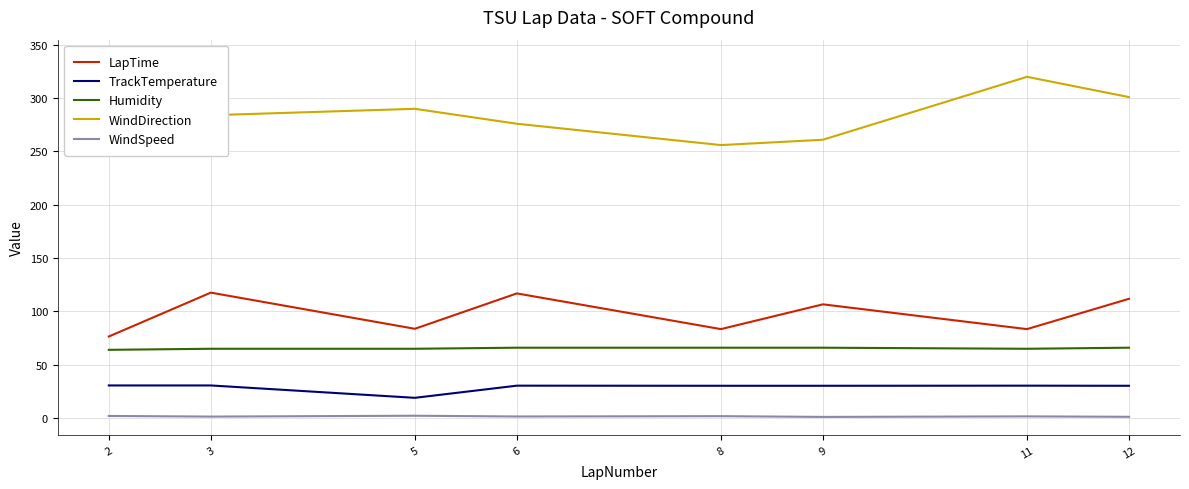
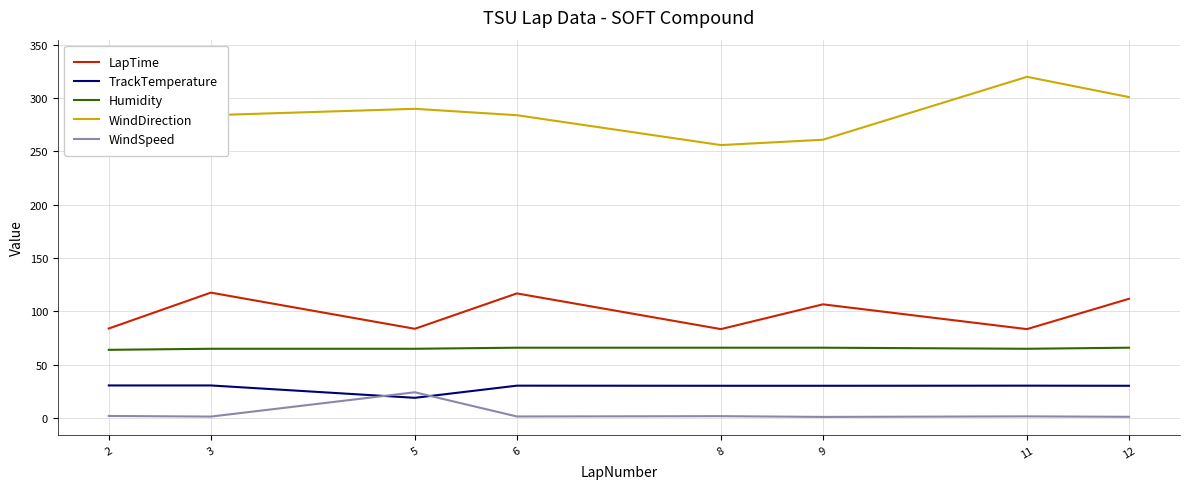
LapTime, 2: 76 -> 84
WindSpeed, 5: 2 -> 24
WindDirection, 6: 276 -> 284
